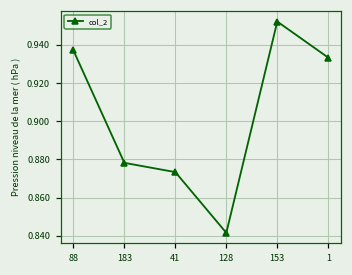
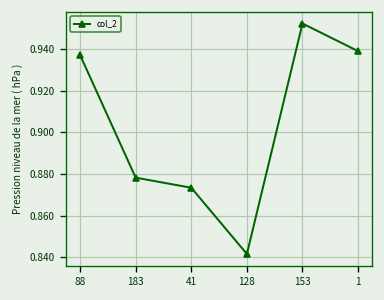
1: 0.933 -> 0.939
